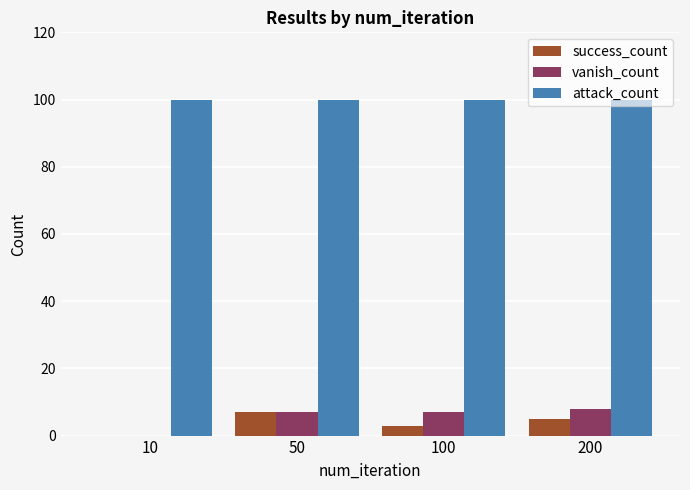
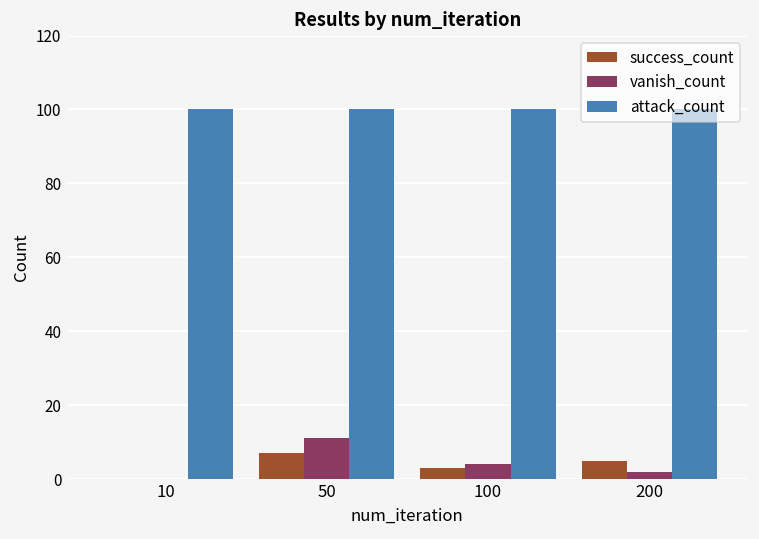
vanish_count, 50: 7 -> 11
vanish_count, 100: 7 -> 4
vanish_count, 200: 8 -> 2
